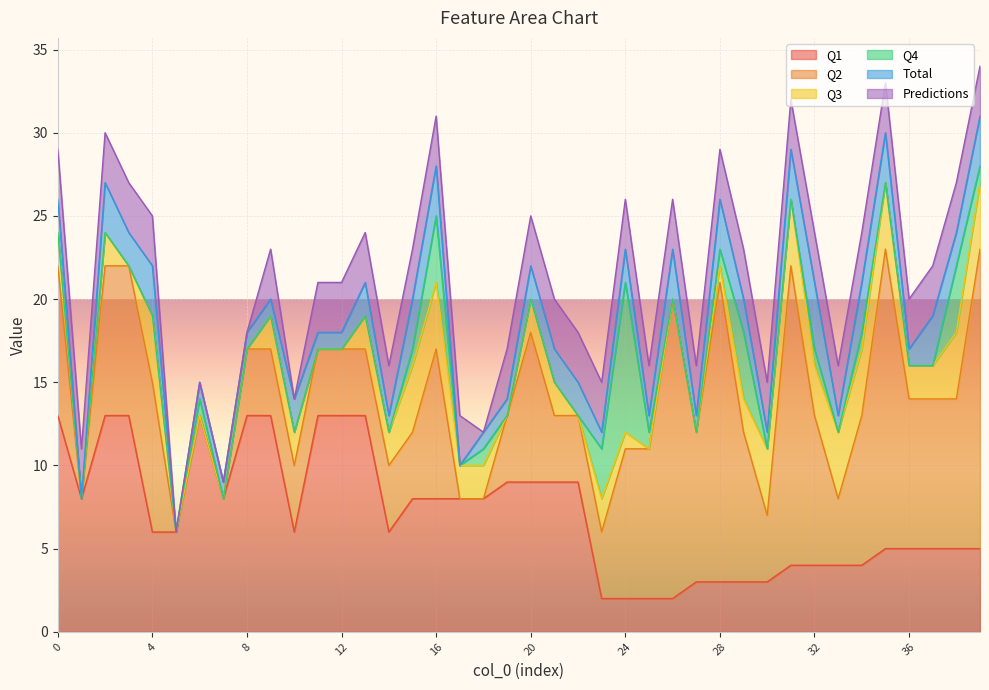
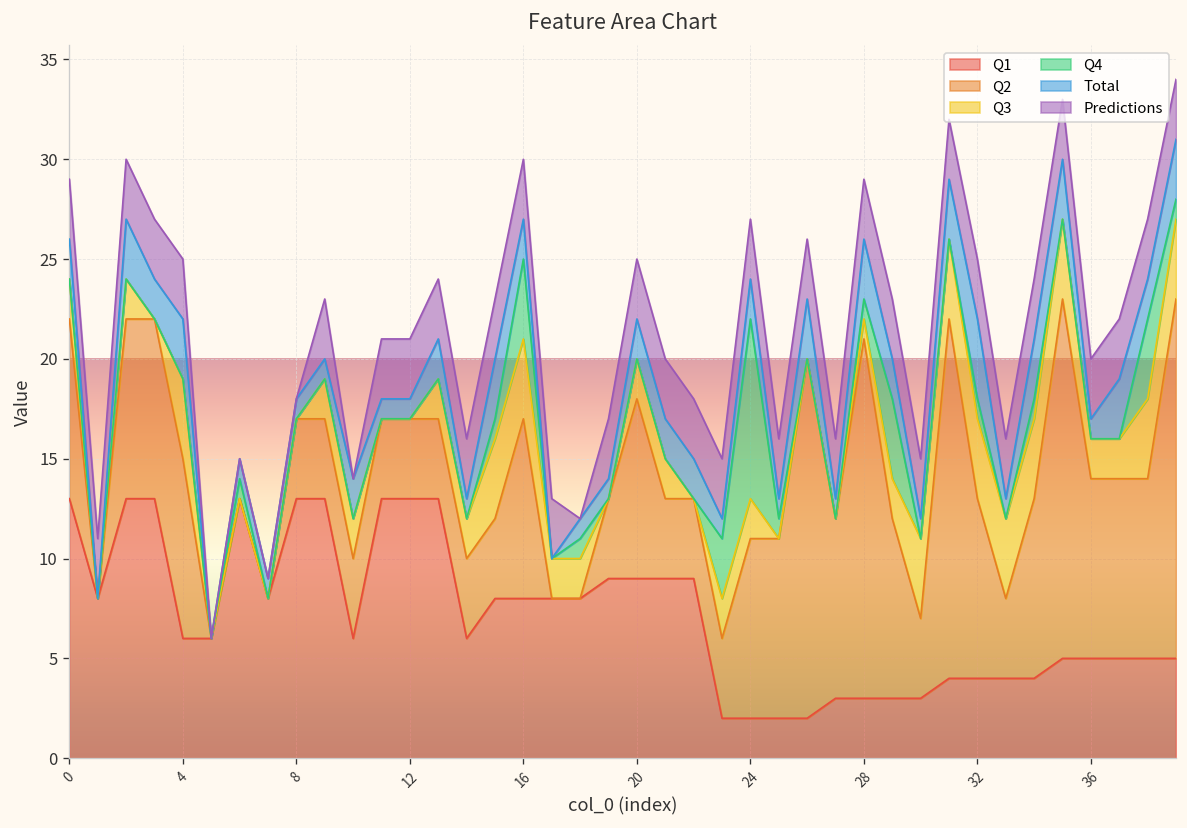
Total, 16: 3 -> 2
Q3, 24: 1 -> 2
Q3, 32: 3 -> 4
